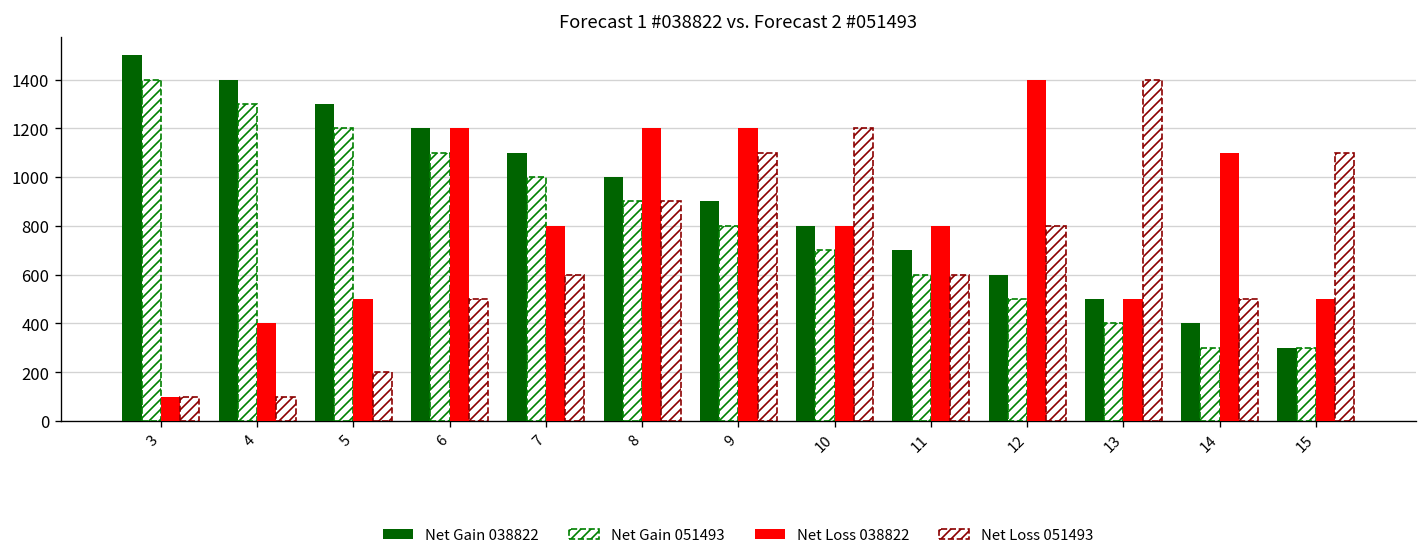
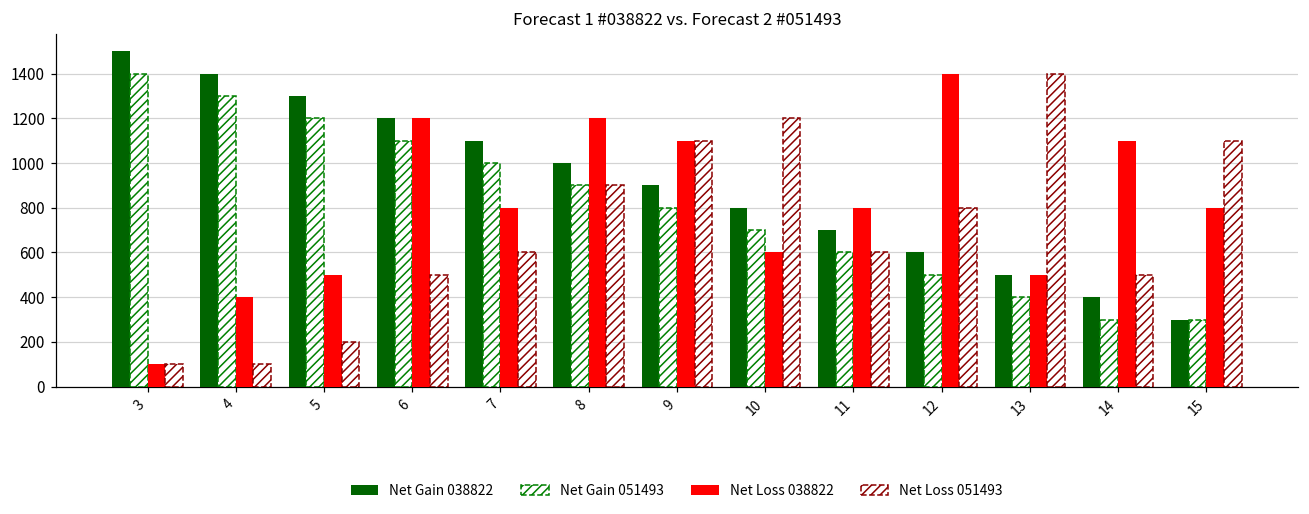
Net Loss 038822, 9: 1200 -> 1100
Net Loss 038822, 10: 800 -> 600
Net Loss 038822, 15: 500 -> 800
